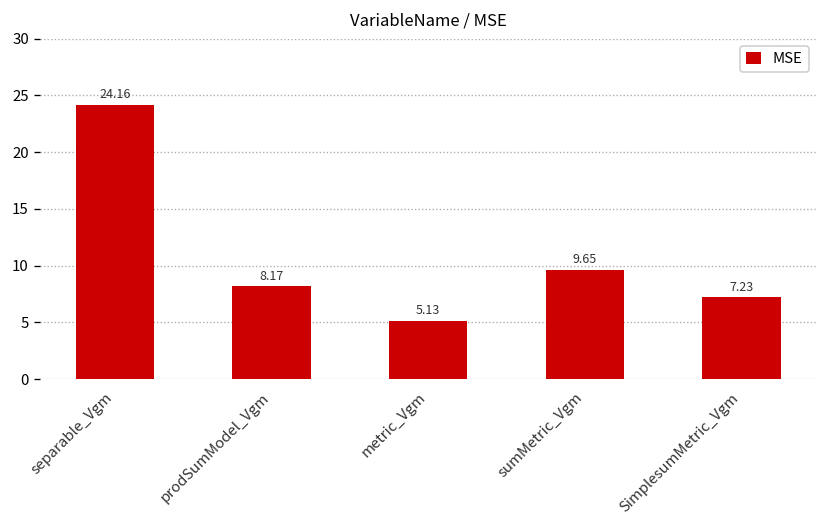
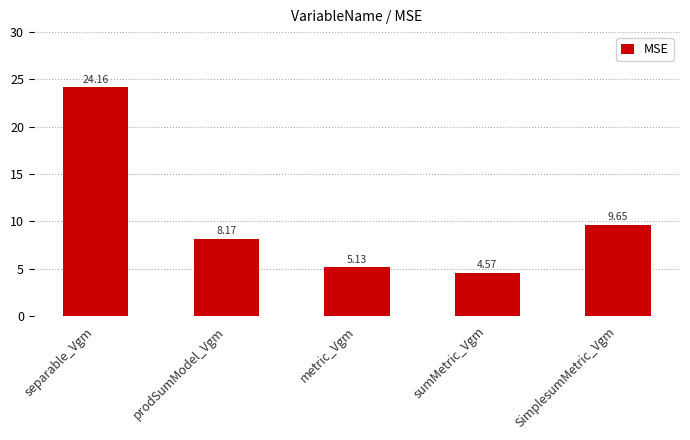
sumMetric_Vgm: 9.65 -> 4.57
SimplesumMetric_Vgm: 7.23 -> 9.65
